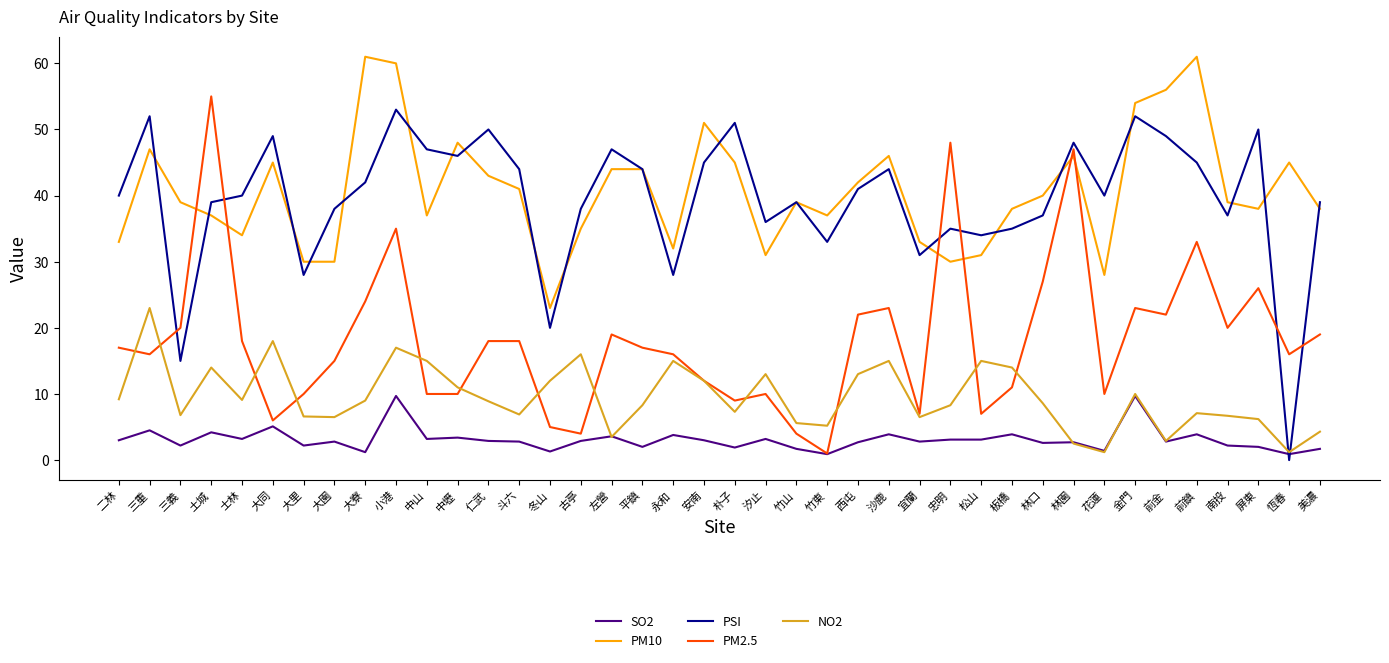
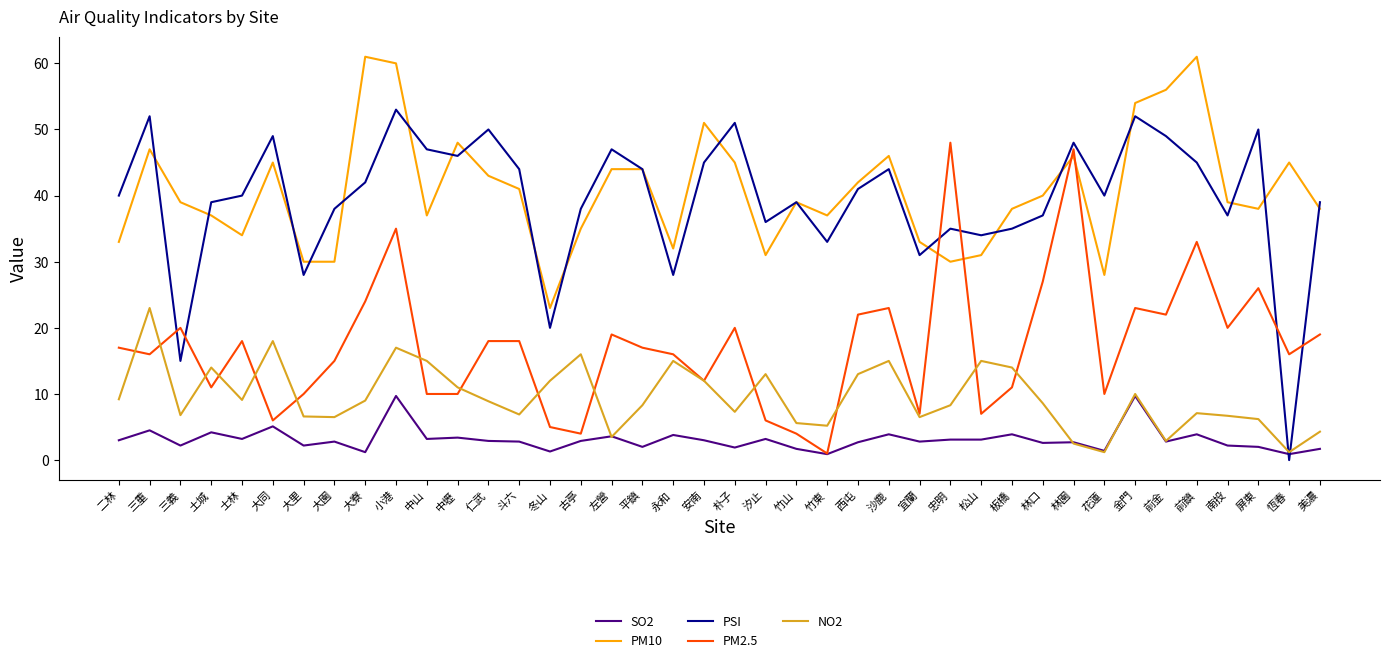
PM2.5, 土城: 55 -> 11
PM2.5, 朴子: 9 -> 20
PM2.5, 汐止: 10 -> 6
